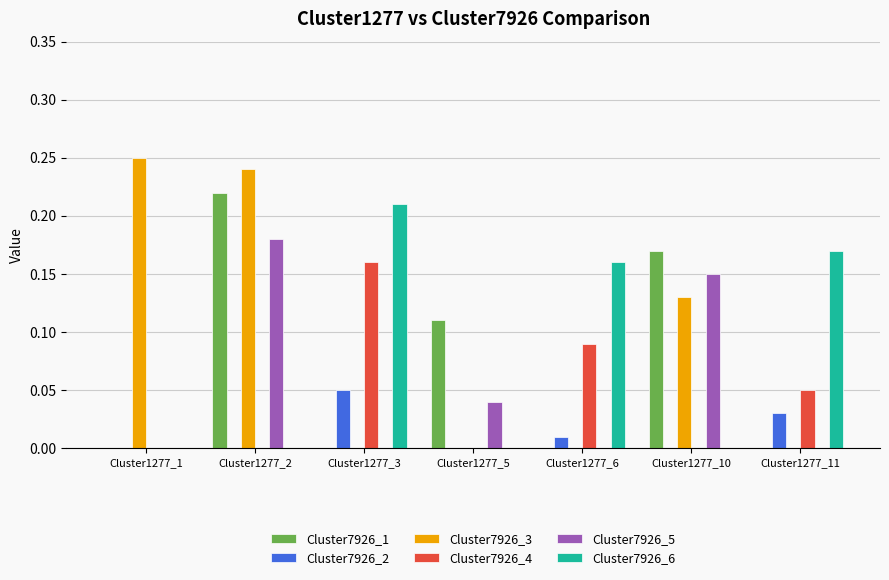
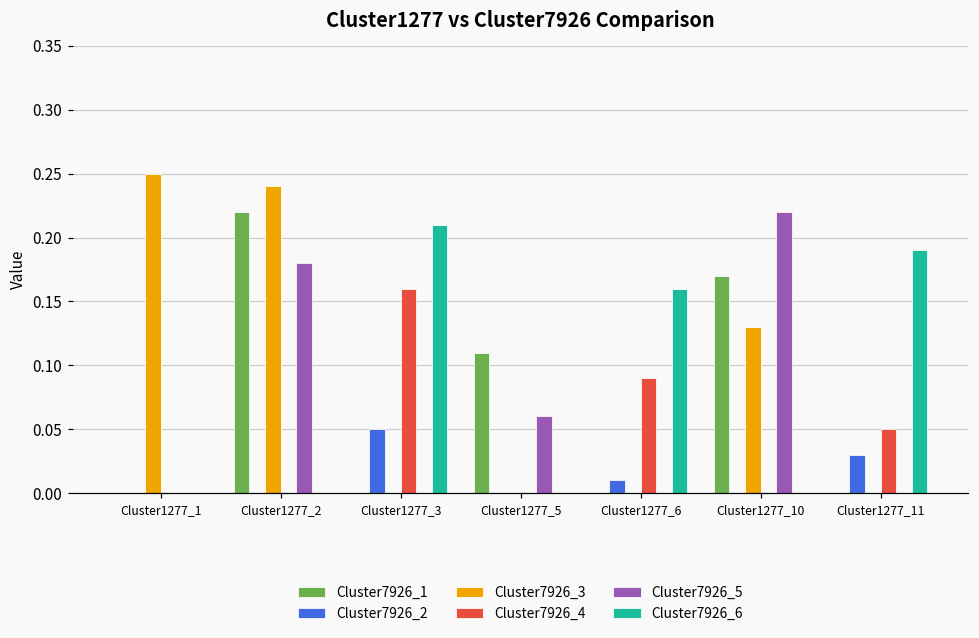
Cluster7926_5, Cluster1277_5: 0.04 -> 0.06
Cluster7926_5, Cluster1277_10: 0.15 -> 0.22
Cluster7926_6, Cluster1277_11: 0.17 -> 0.19
